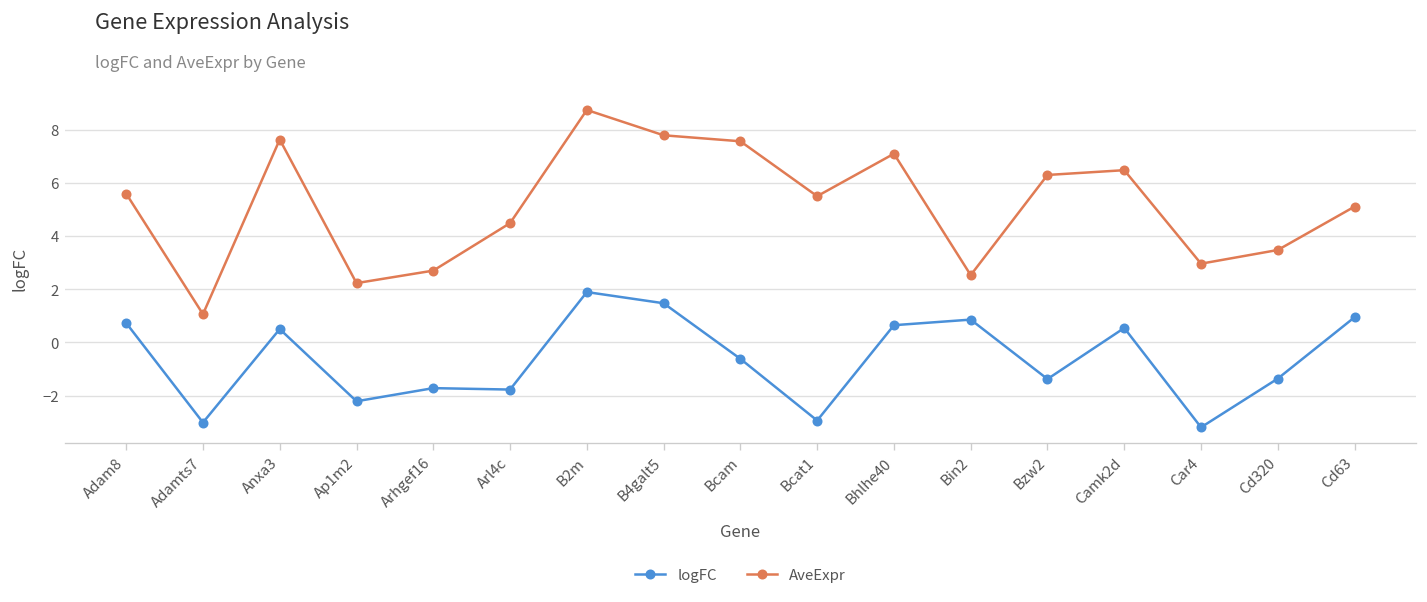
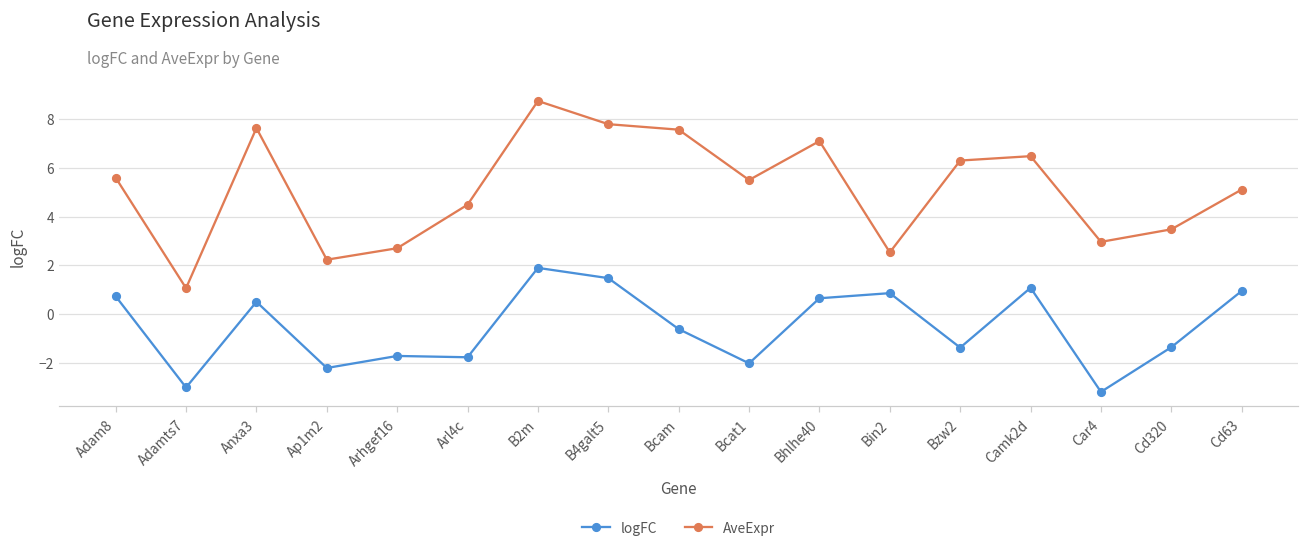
logFC, Bcat1: -2.9 -> -2.0
logFC, Camk2d: 0.5 -> 1.1
